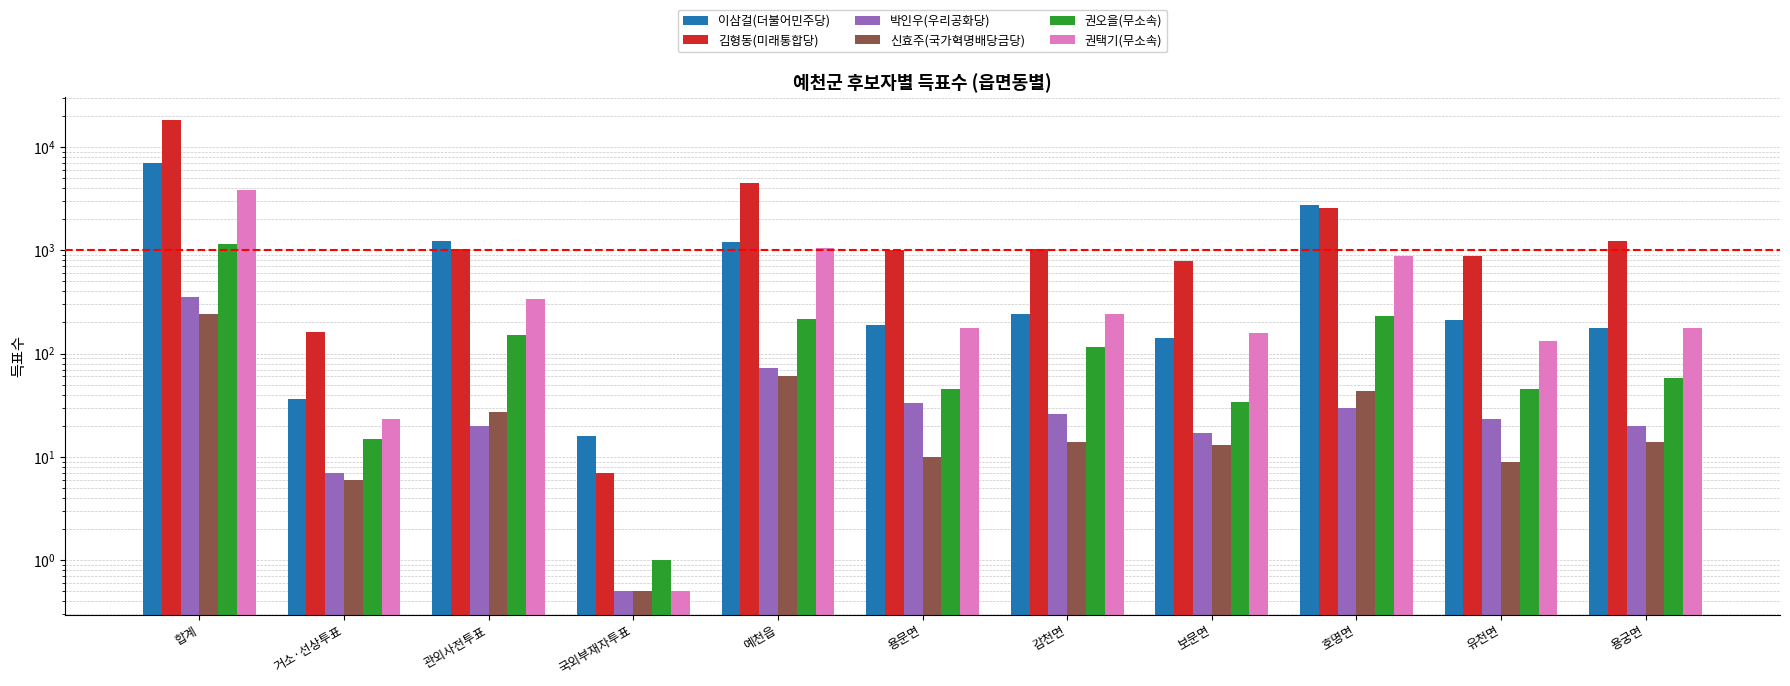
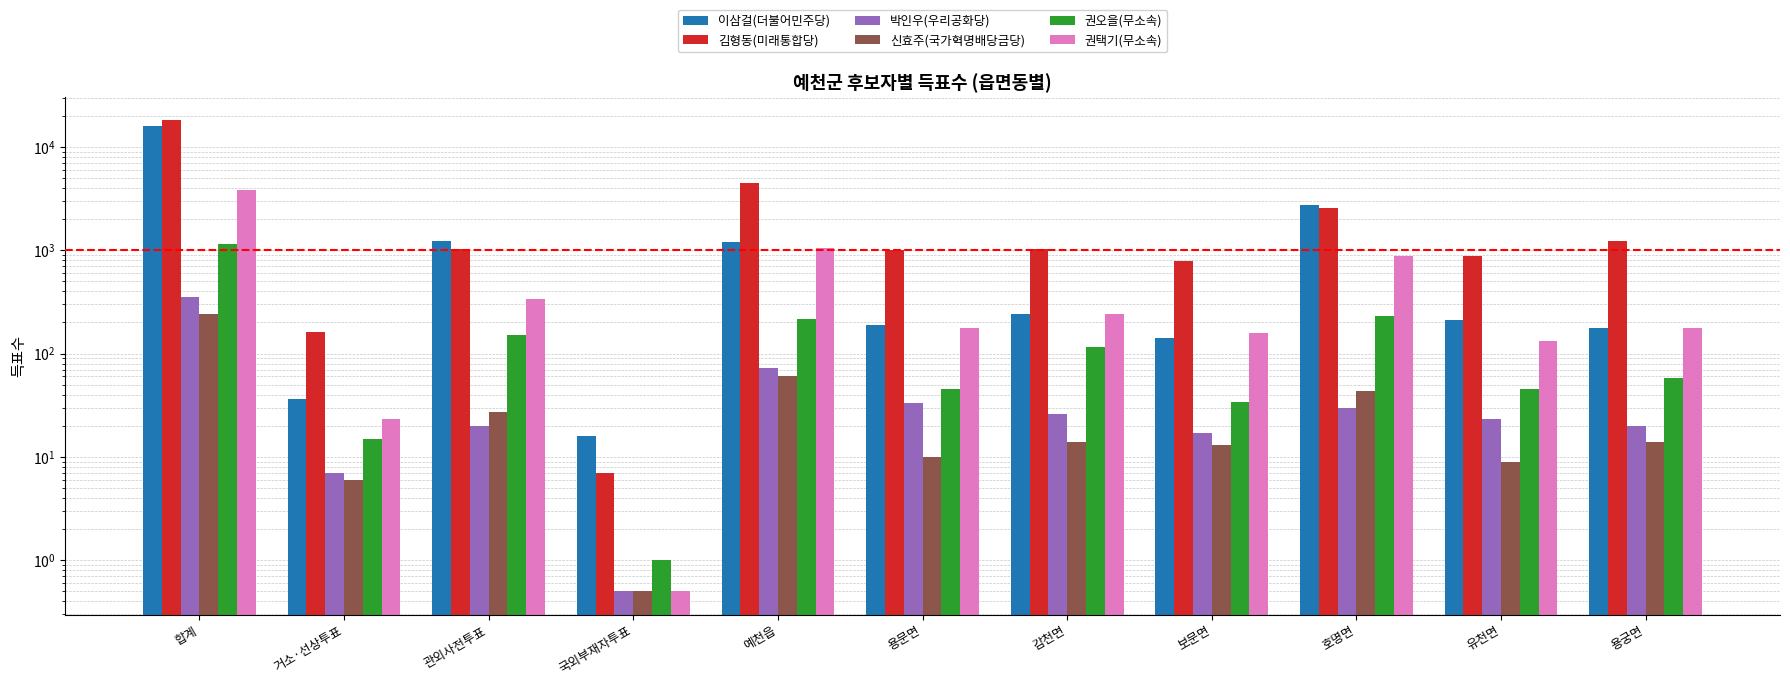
이삼걸(더불어민주당), 합계: 7000 -> 16000
